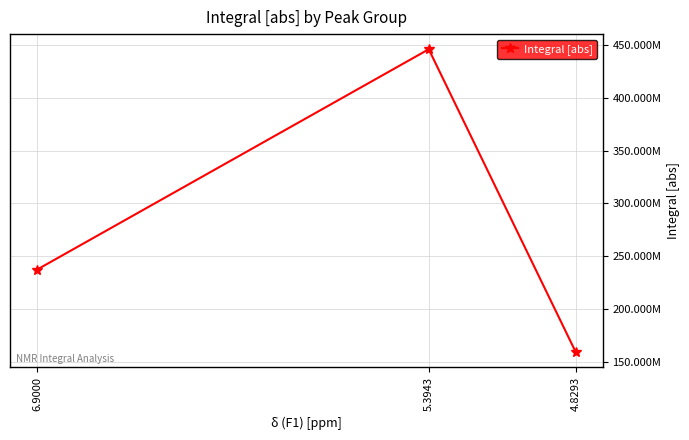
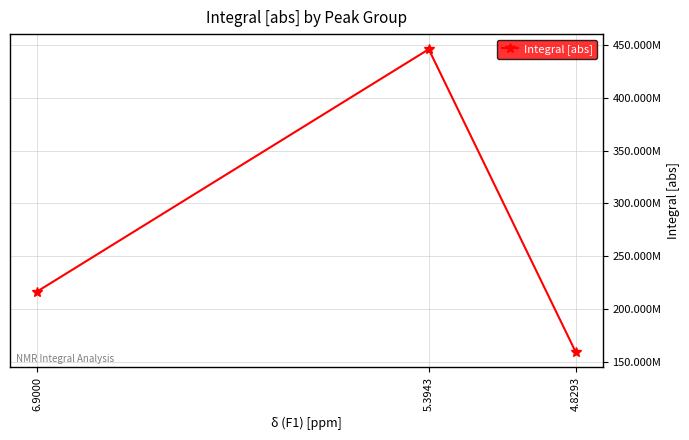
6.9000: 238000000 -> 217000000
